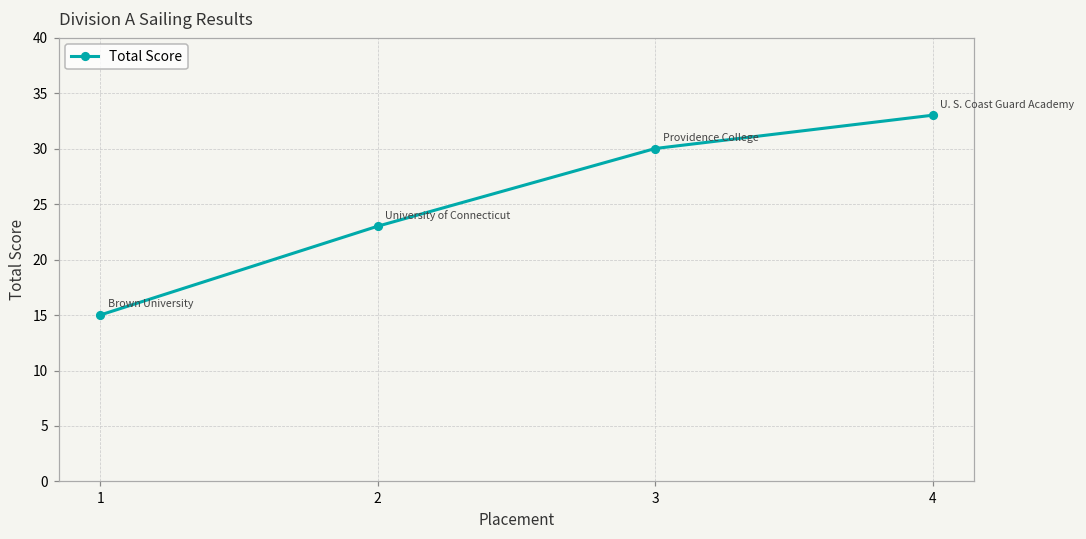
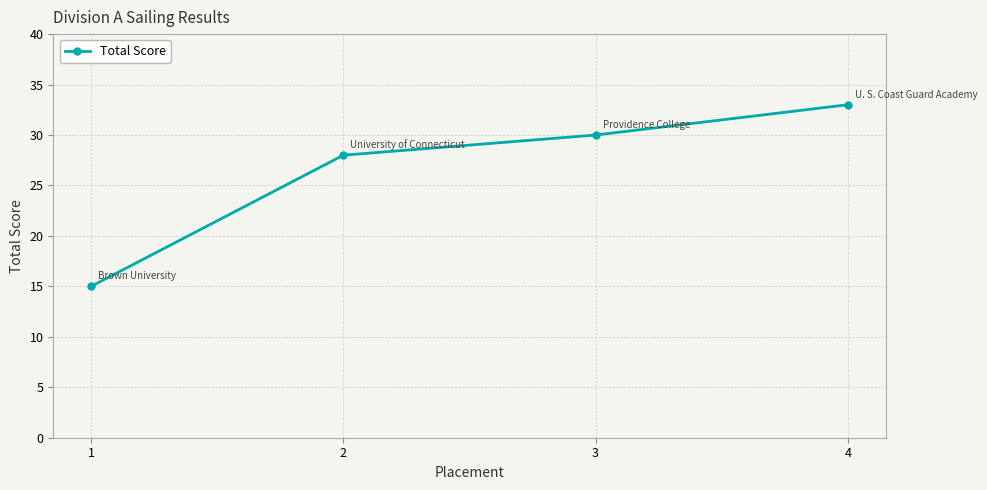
2: 23 -> 28
